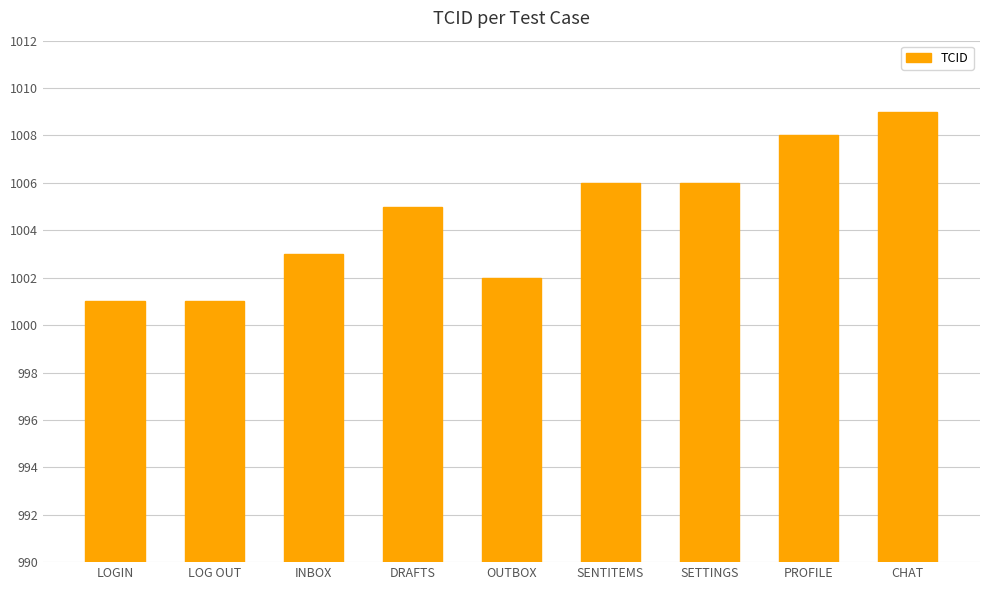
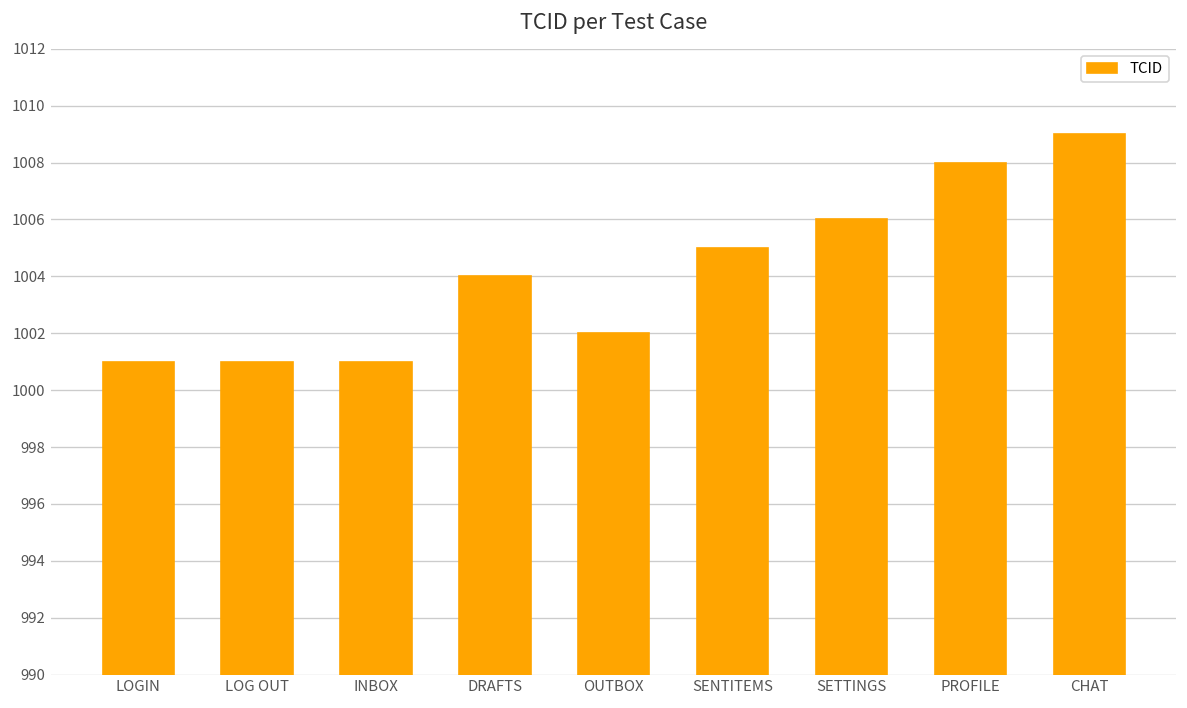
INBOX: 1003 -> 1001
DRAFTS: 1005 -> 1004
SENTITEMS: 1006 -> 1005
